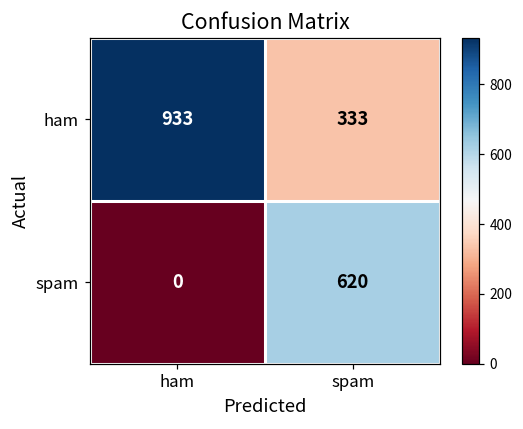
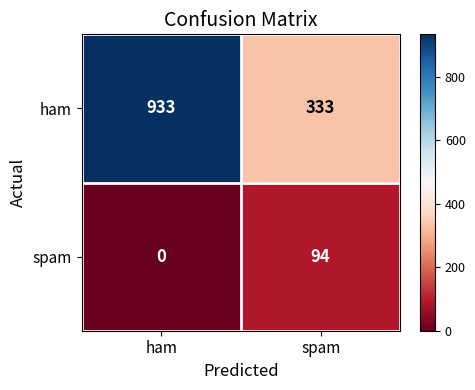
spam, spam: 620 -> 94
